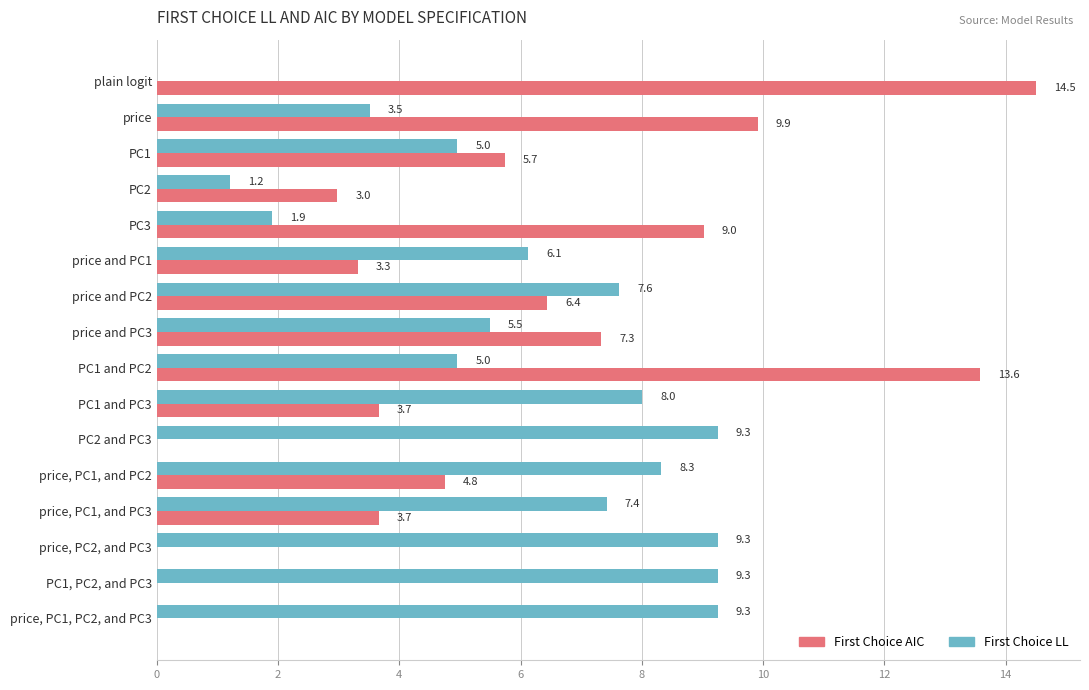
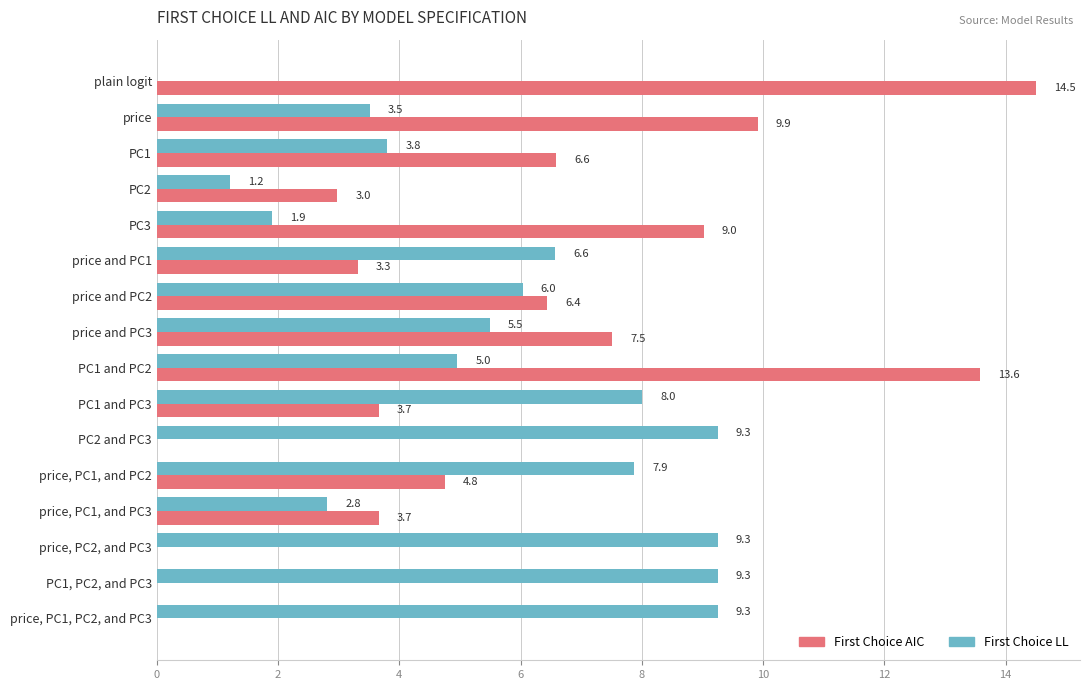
First Choice LL, PC1: 5.0 -> 3.8
First Choice AIC, PC1: 5.7 -> 6.6
First Choice LL, price and PC1: 6.1 -> 6.6
First Choice LL, price and PC2: 7.6 -> 6.0
First Choice AIC, price and PC3: 7.3 -> 7.5
First Choice LL, price, PC1, and PC2: 8.3 -> 7.9
First Choice LL, price, PC1, and PC3: 7.4 -> 2.8
